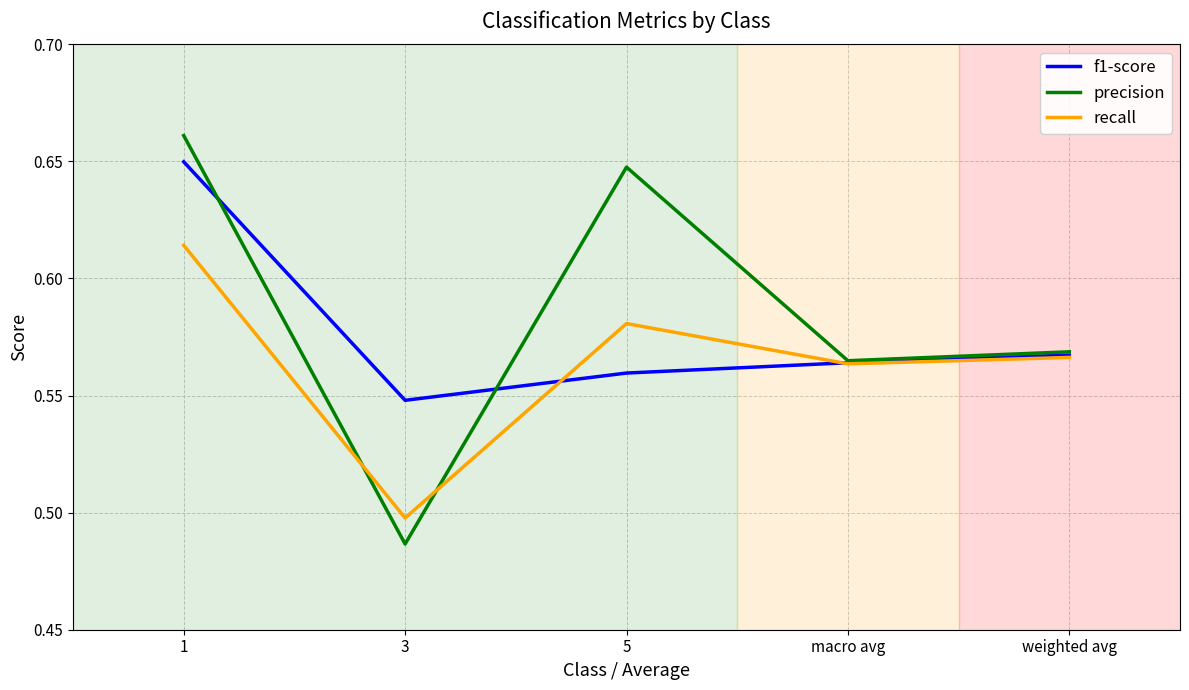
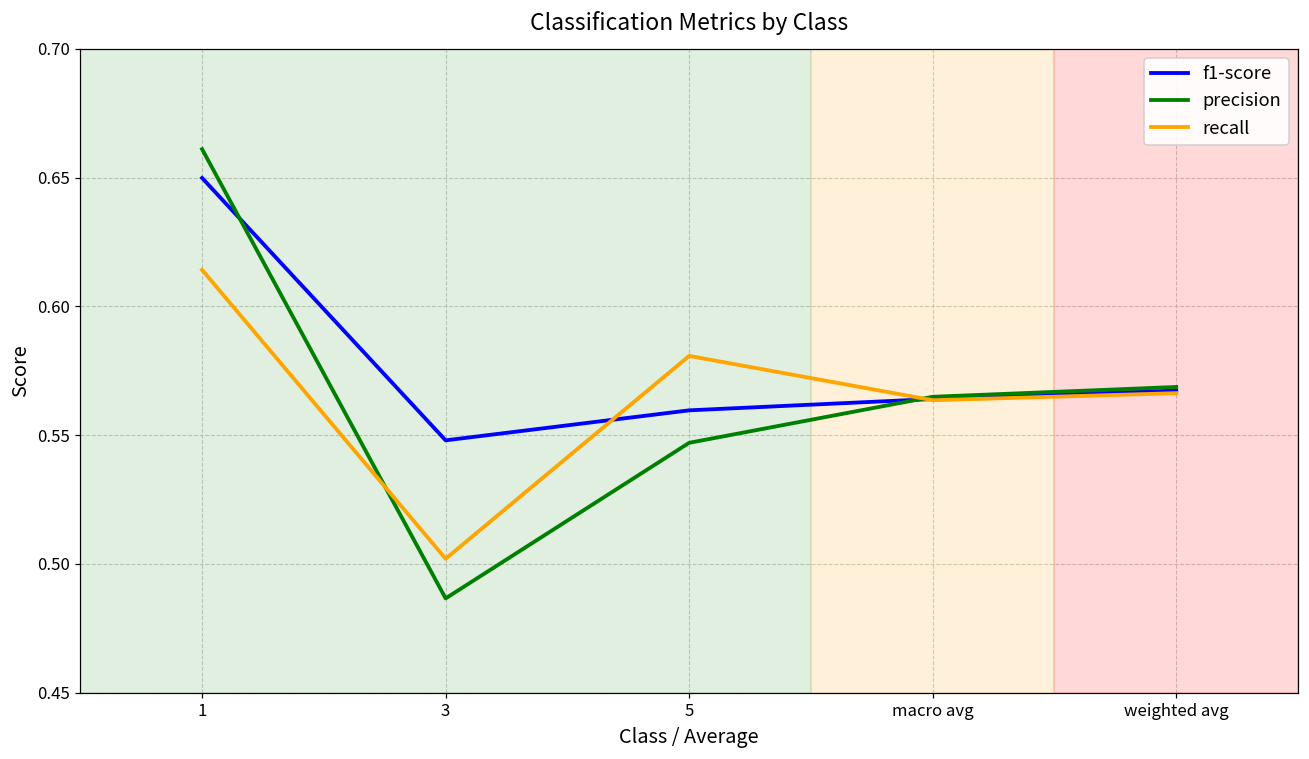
recall, 3: 0.498 -> 0.502
precision, 5: 0.648 -> 0.547
